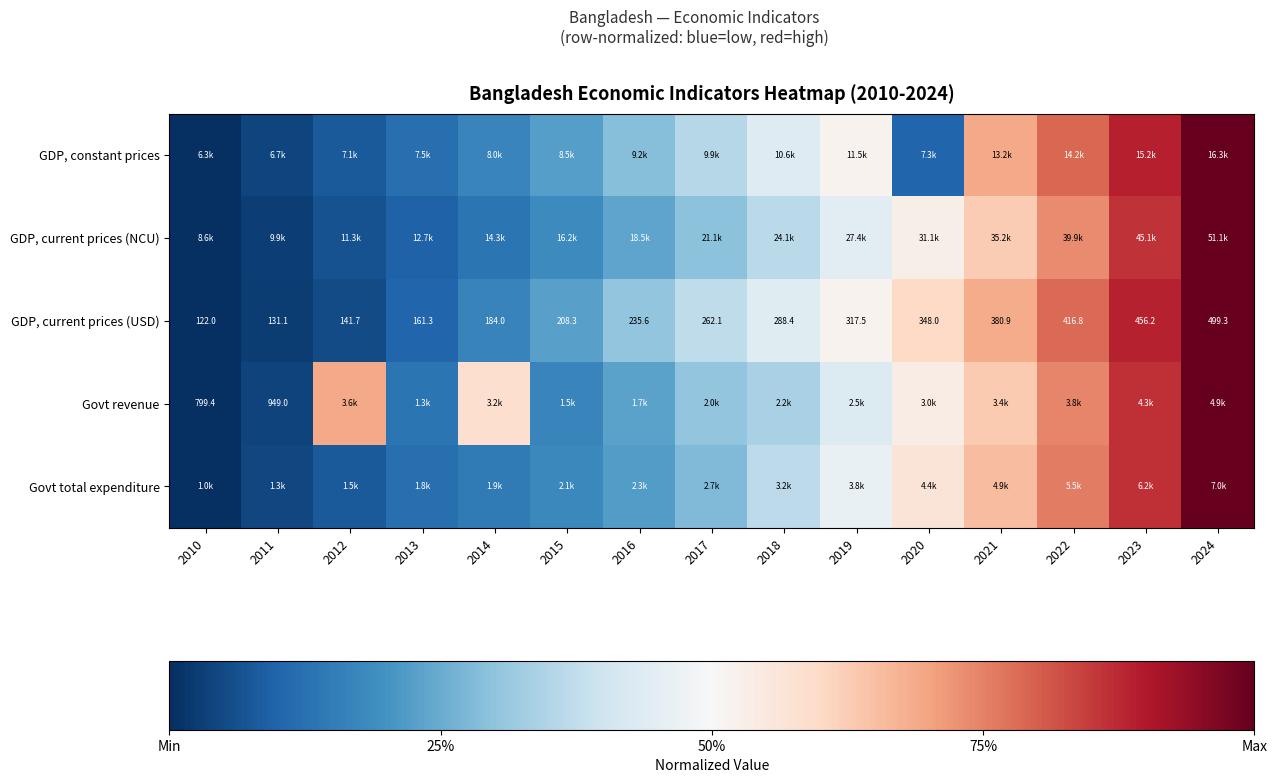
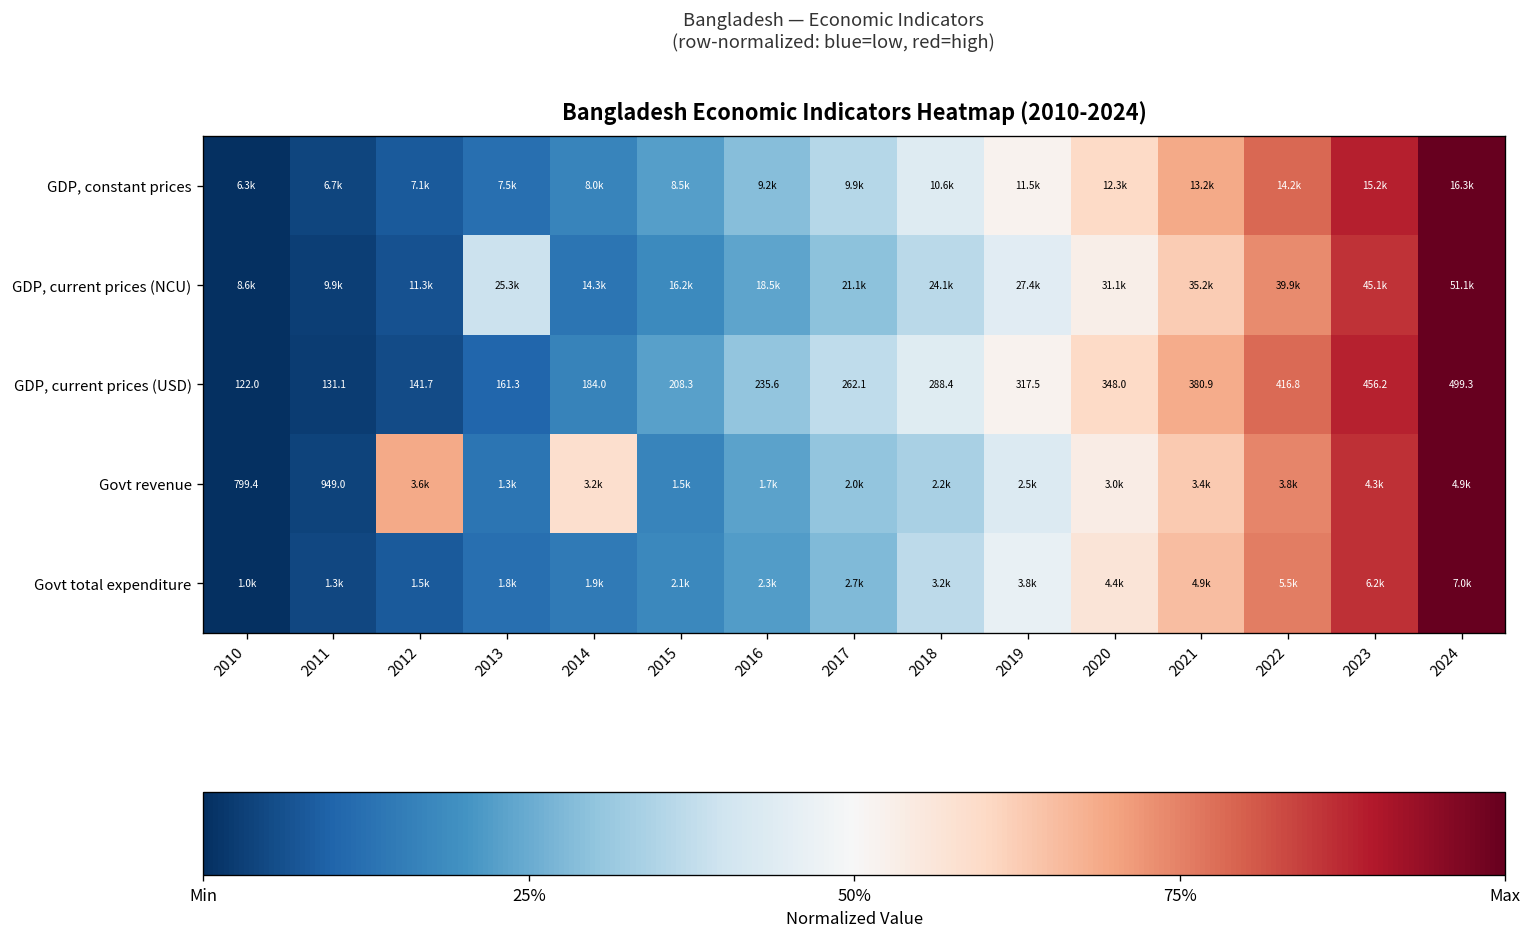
GDP, constant prices, 2020: 7.3k -> 12.3k
GDP, current prices (NCU), 2013: 12.7k -> 25.3k
